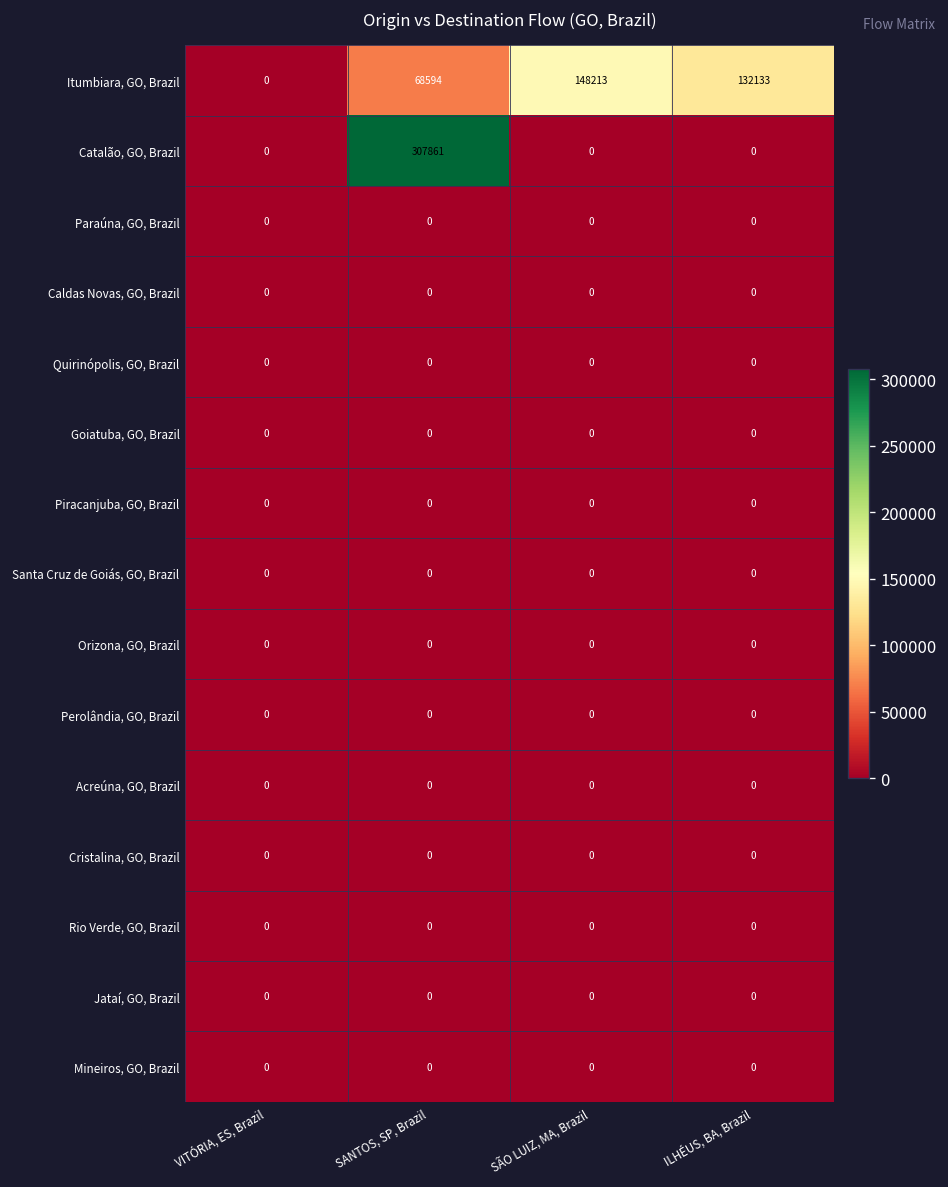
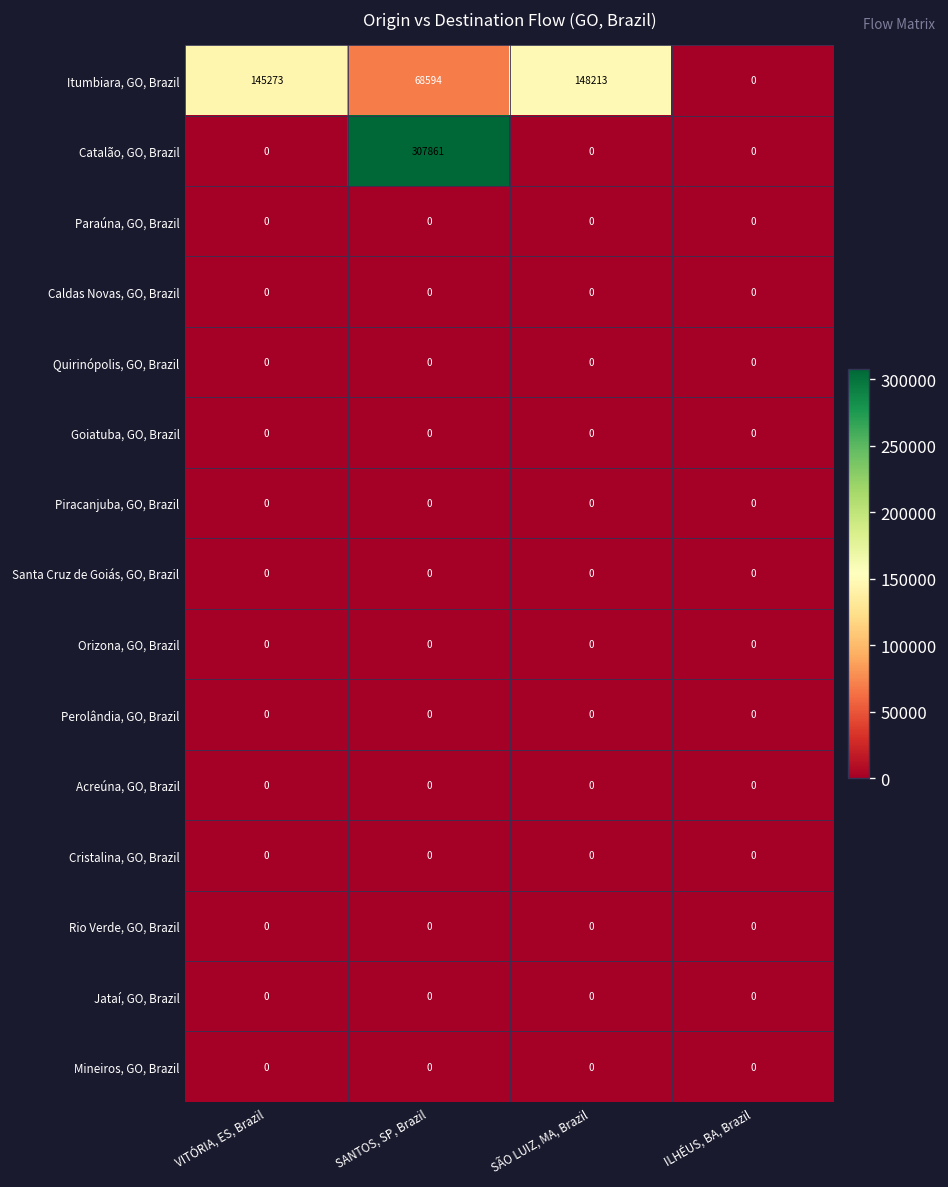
Itumbiara, GO, Brazil, VITÓRIA, ES, Brazil: 0 -> 145273
Itumbiara, GO, Brazil, ILHÉUS, BA, Brazil: 132133 -> 0
